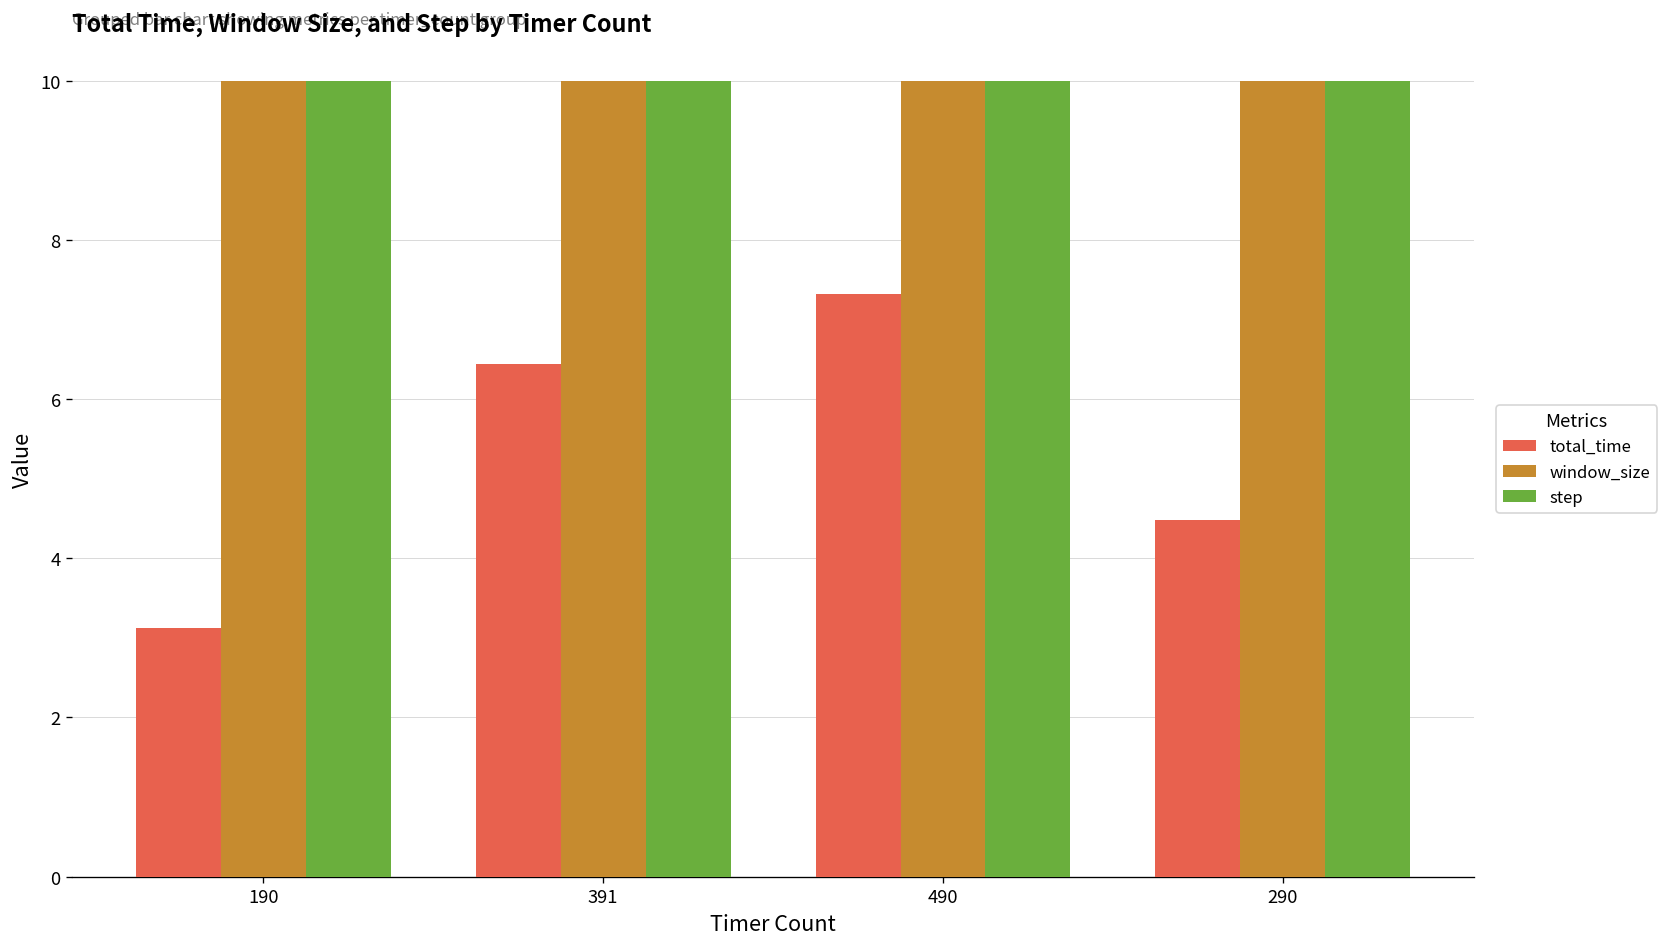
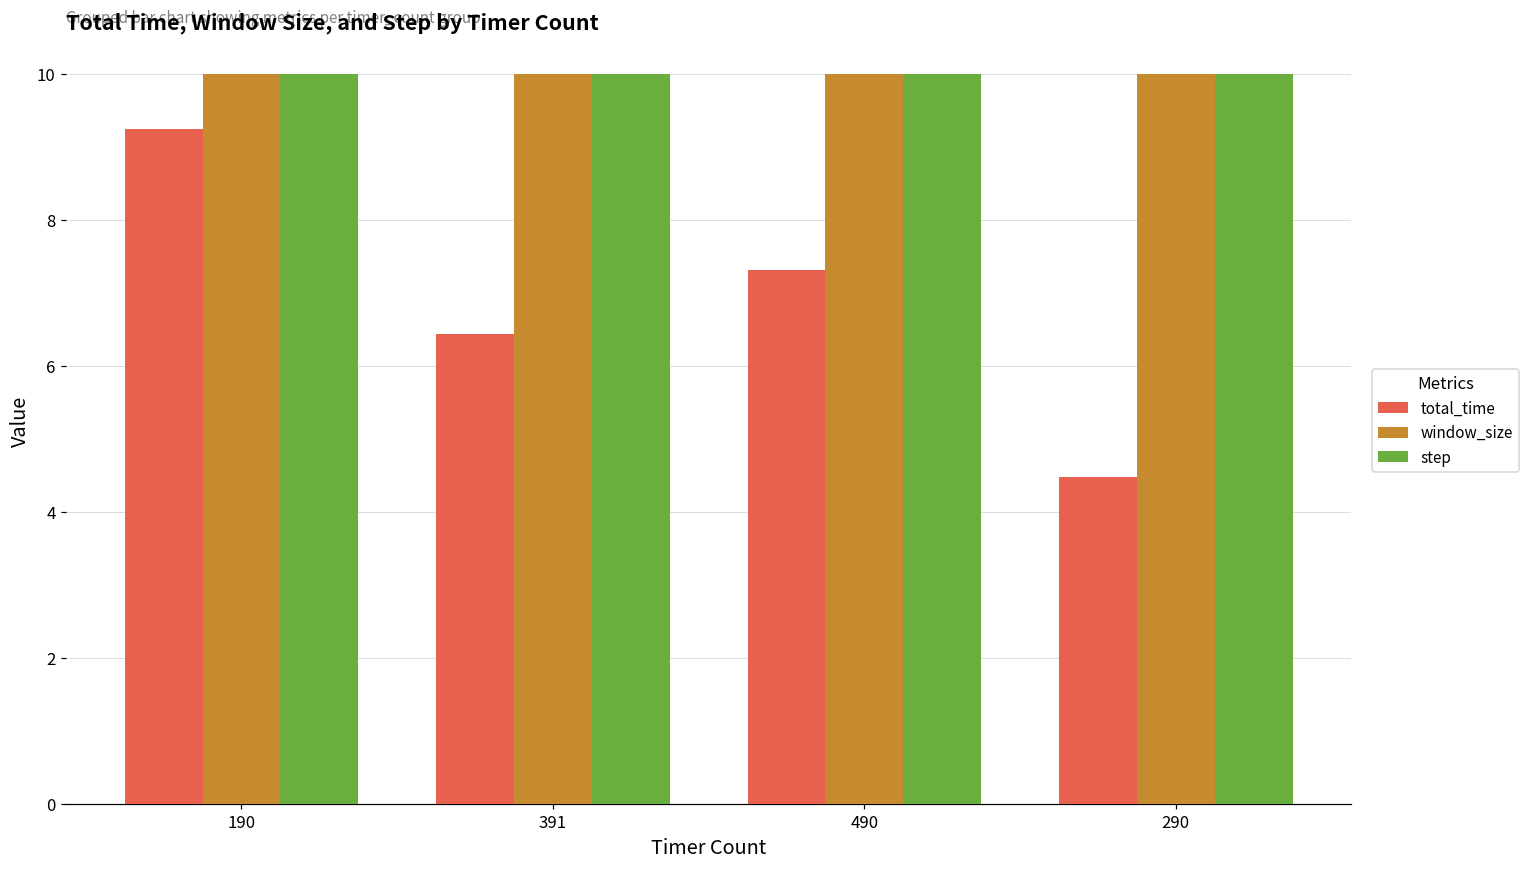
total_time, 190: 3.1 -> 9.2
